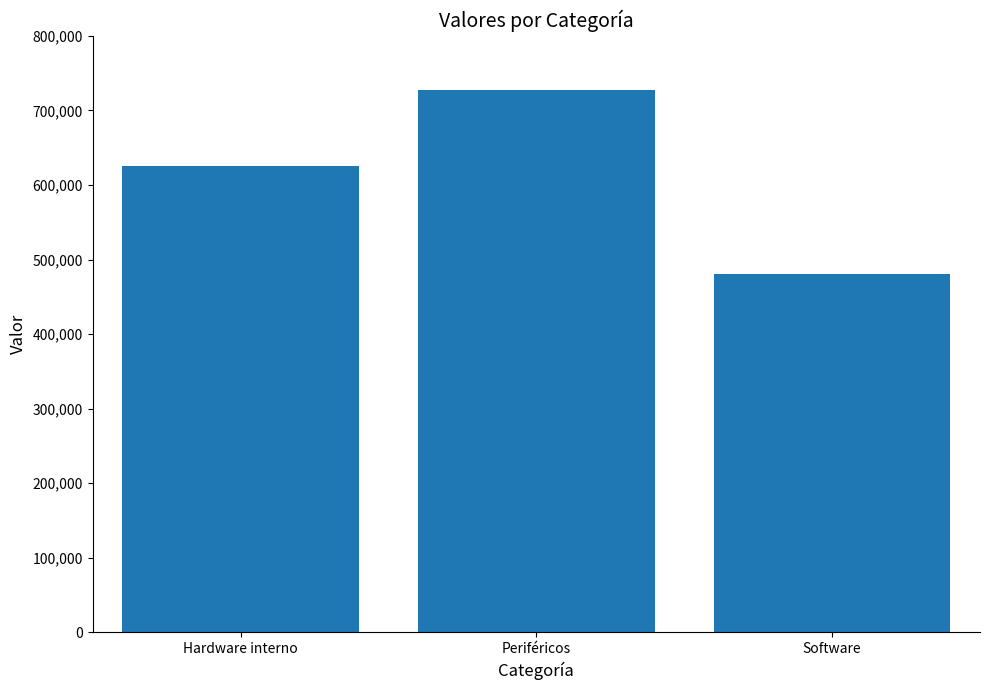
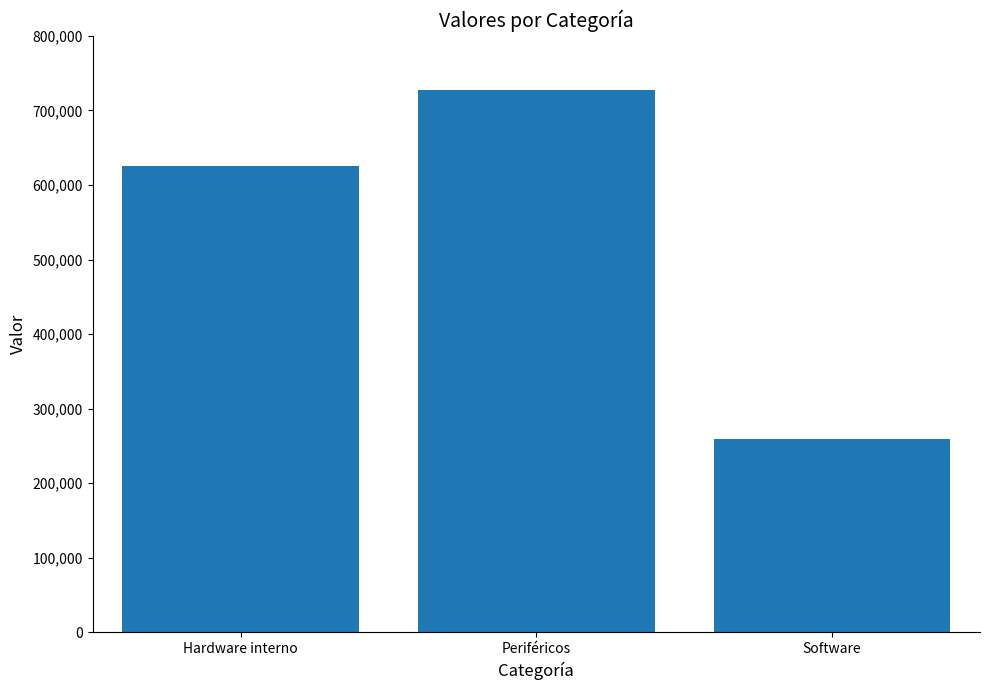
Software: 480,000 -> 260,000
